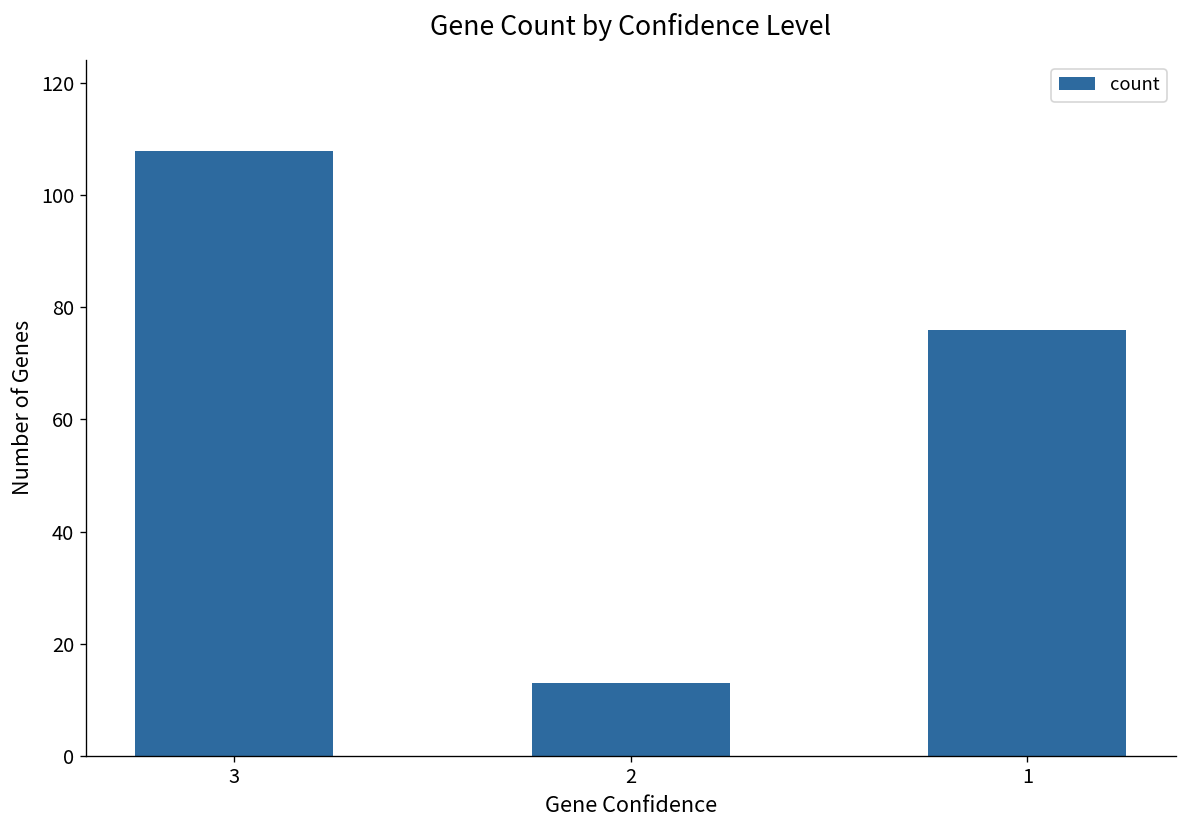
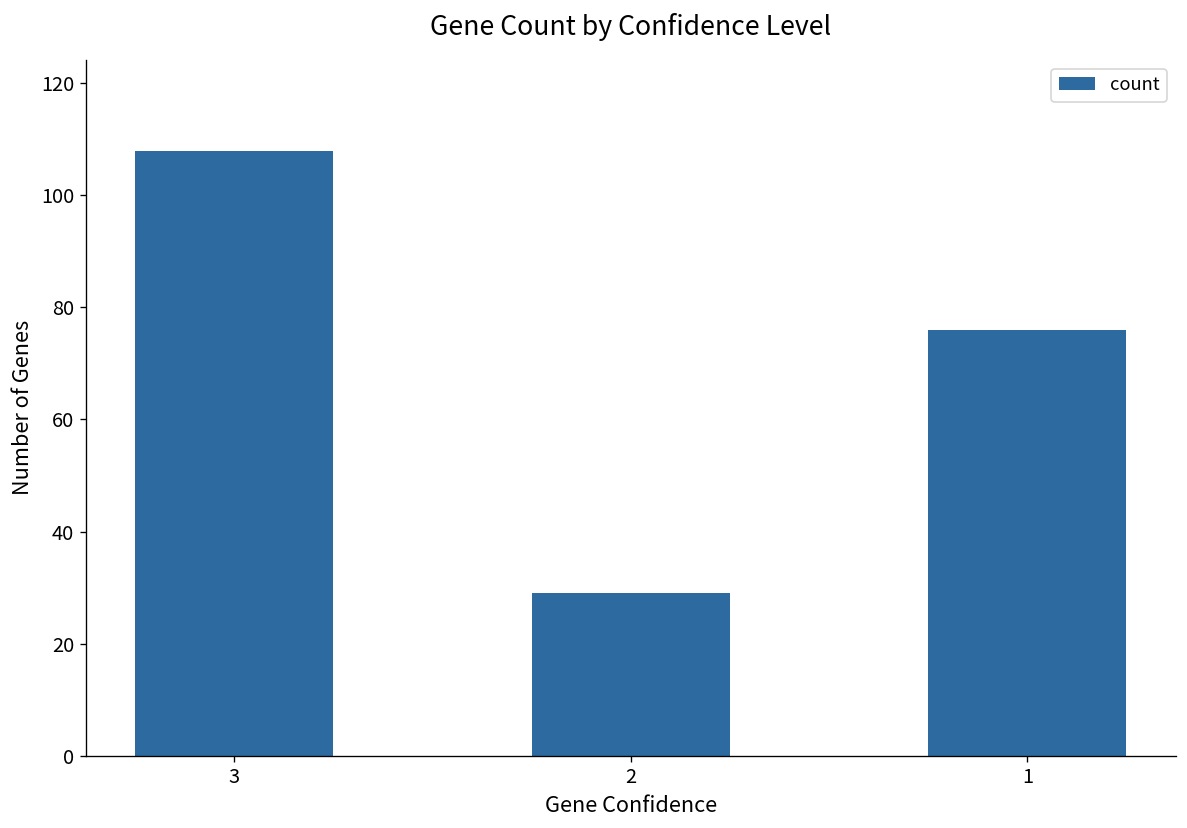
2: 13 -> 29
